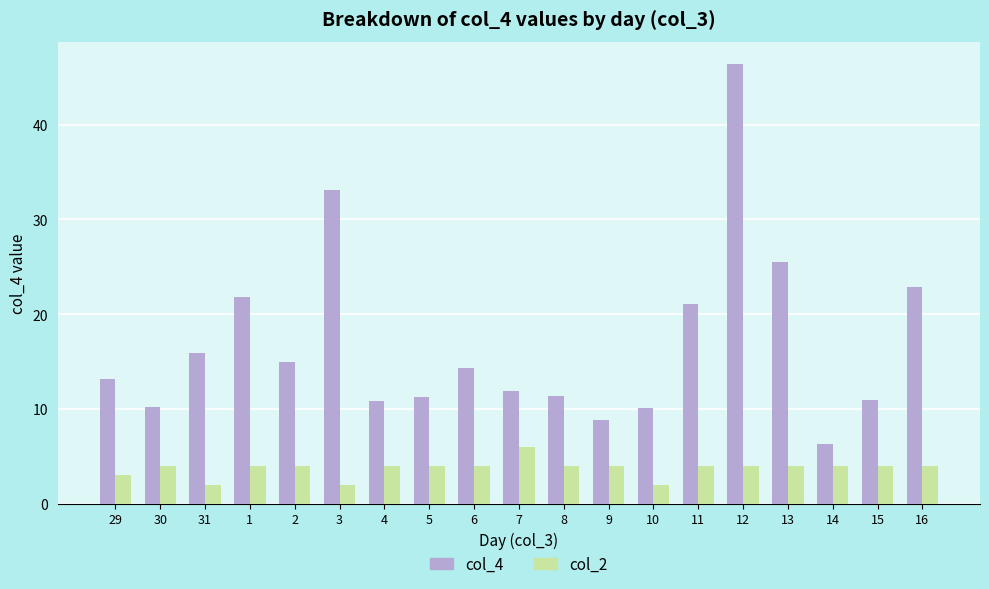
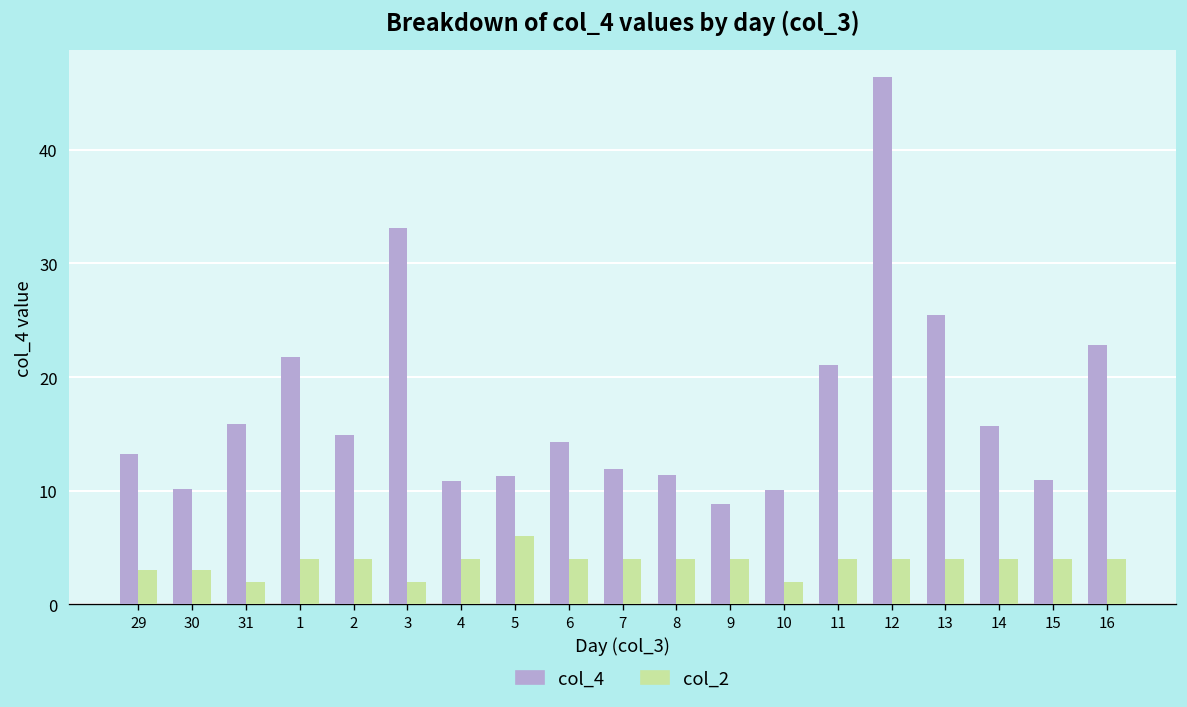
col_2, 30: 4 -> 3
col_2, 5: 4 -> 6
col_2, 7: 6 -> 4
col_4, 14: 6 -> 16
